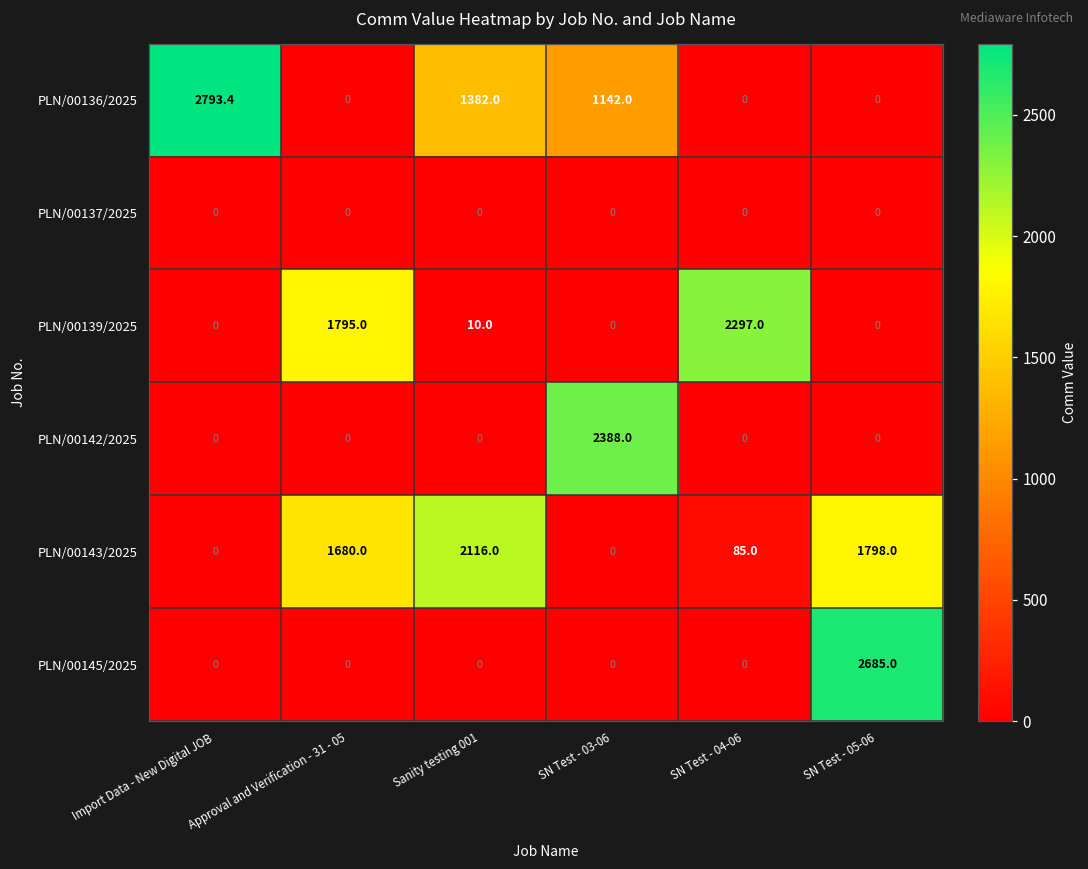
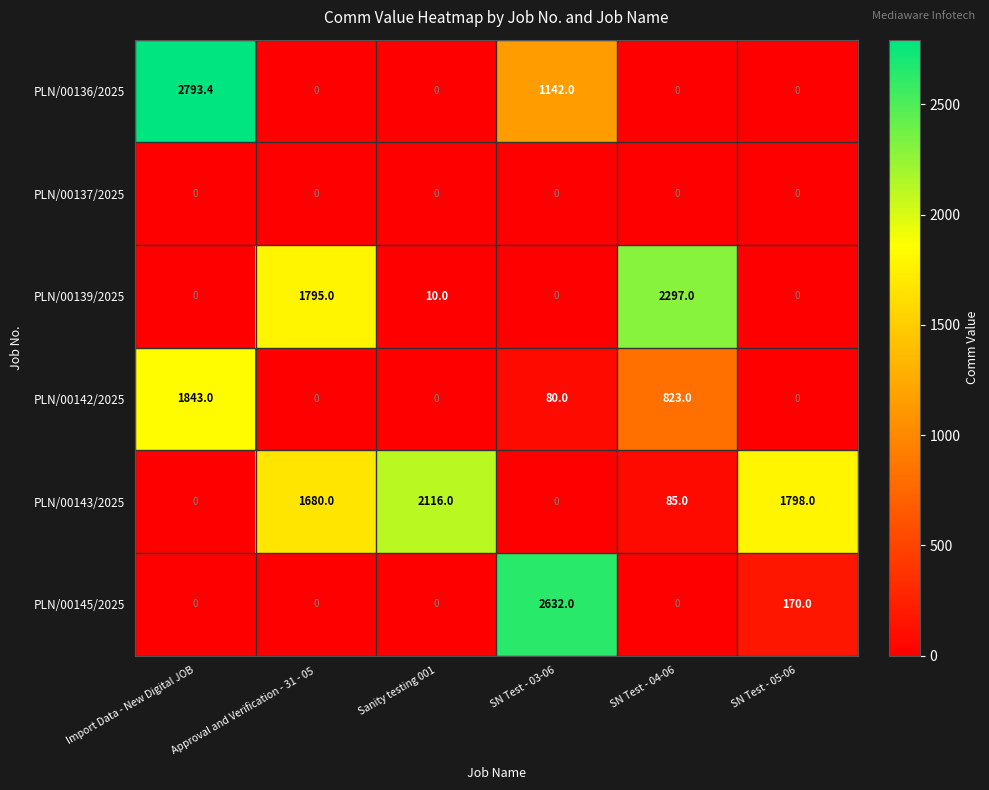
PLN/00136/2025, Sanity testing 001: 1382.0 -> 0
PLN/00142/2025, Import Data - New Digital JOB: 0 -> 1843.0
PLN/00142/2025, SN Test - 03-06: 2388.0 -> 80.0
PLN/00142/2025, SN Test - 04-06: 0 -> 823.0
PLN/00145/2025, SN Test - 03-06: 0 -> 2632.0
PLN/00145/2025, SN Test - 05-06: 2685.0 -> 170.0
